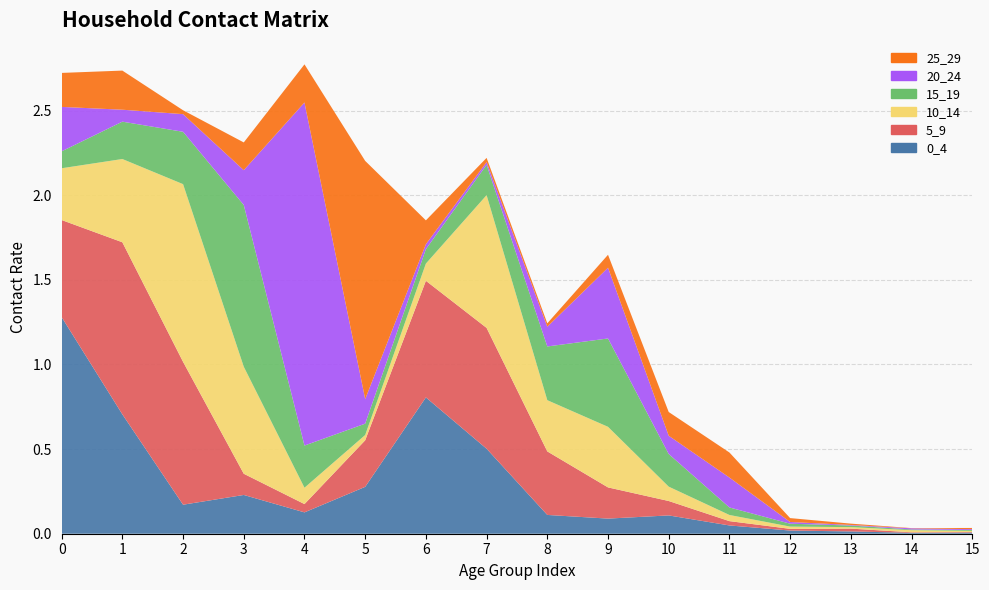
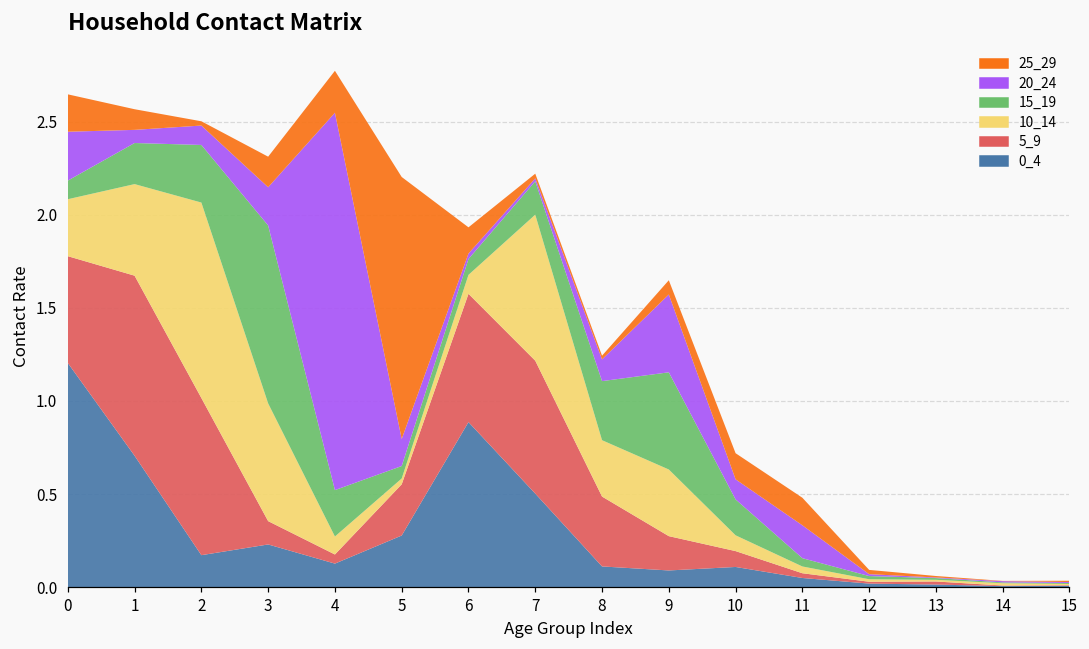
0_4, 0: 1.28 -> 1.20
5_9, 1: 1.02 -> 0.97
25_29, 1: 0.23 -> 0.11
0_4, 6: 0.81 -> 0.89
